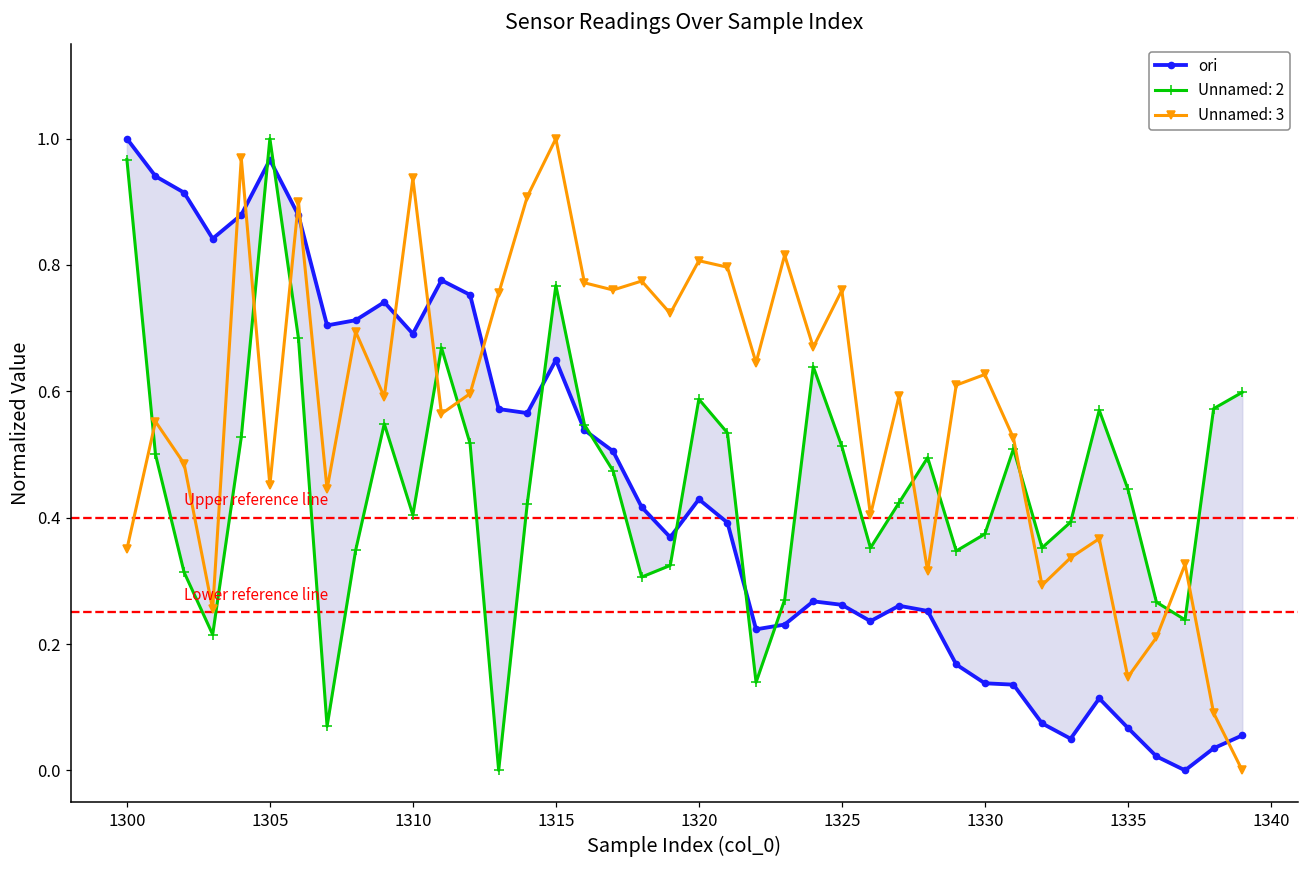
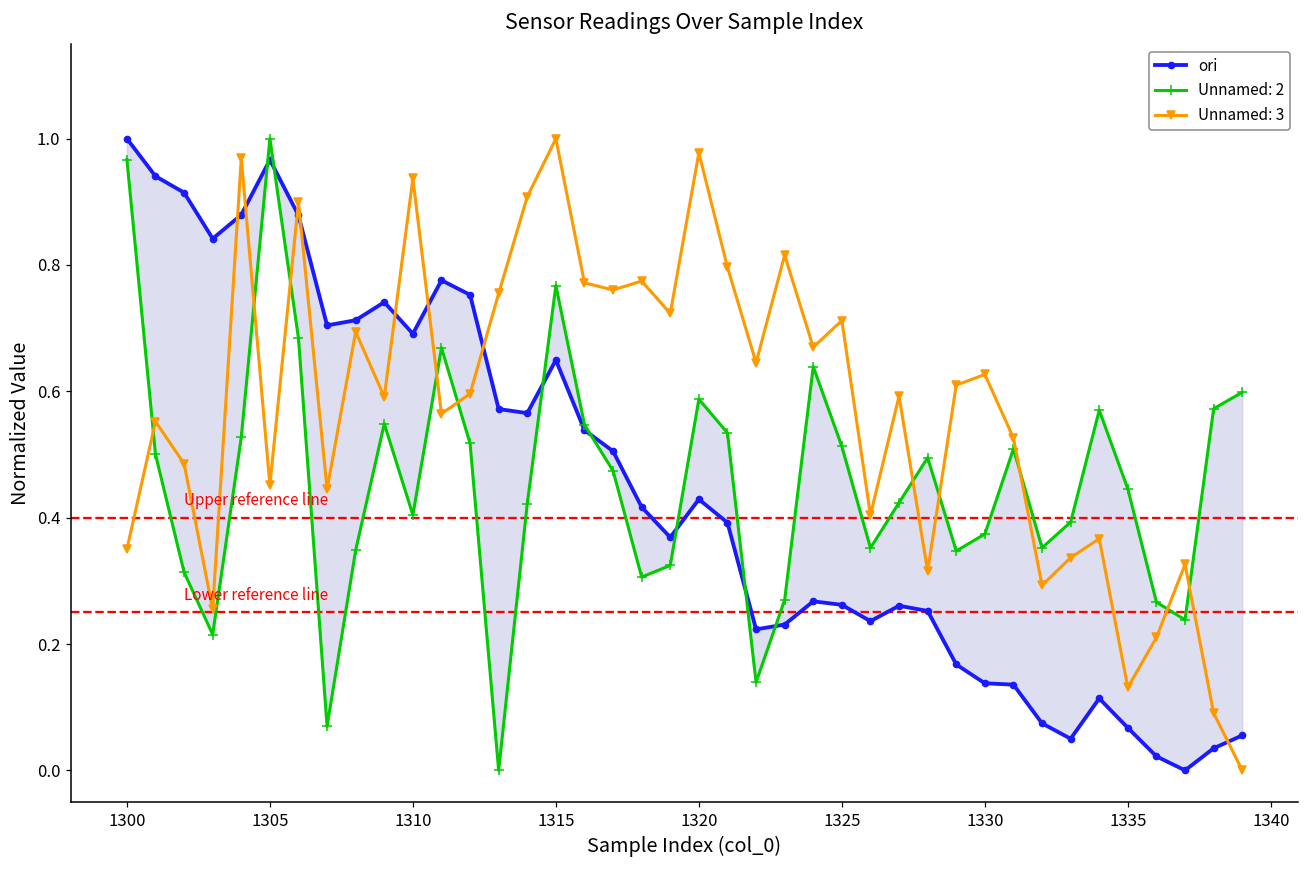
Unnamed: 3, 1320: 0.81 -> 0.98
Unnamed: 3, 1325: 0.76 -> 0.71
Unnamed: 3, 1335: 0.15 -> 0.13
